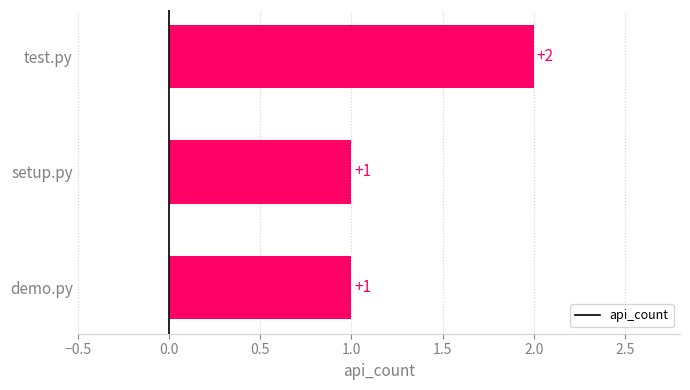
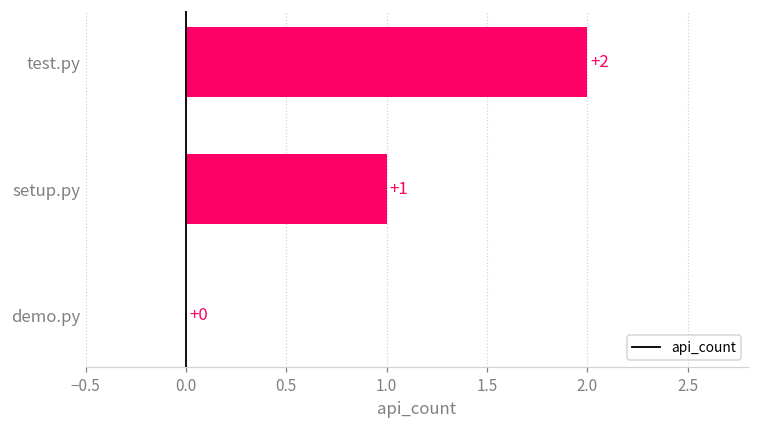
demo.py: +1 -> +0
